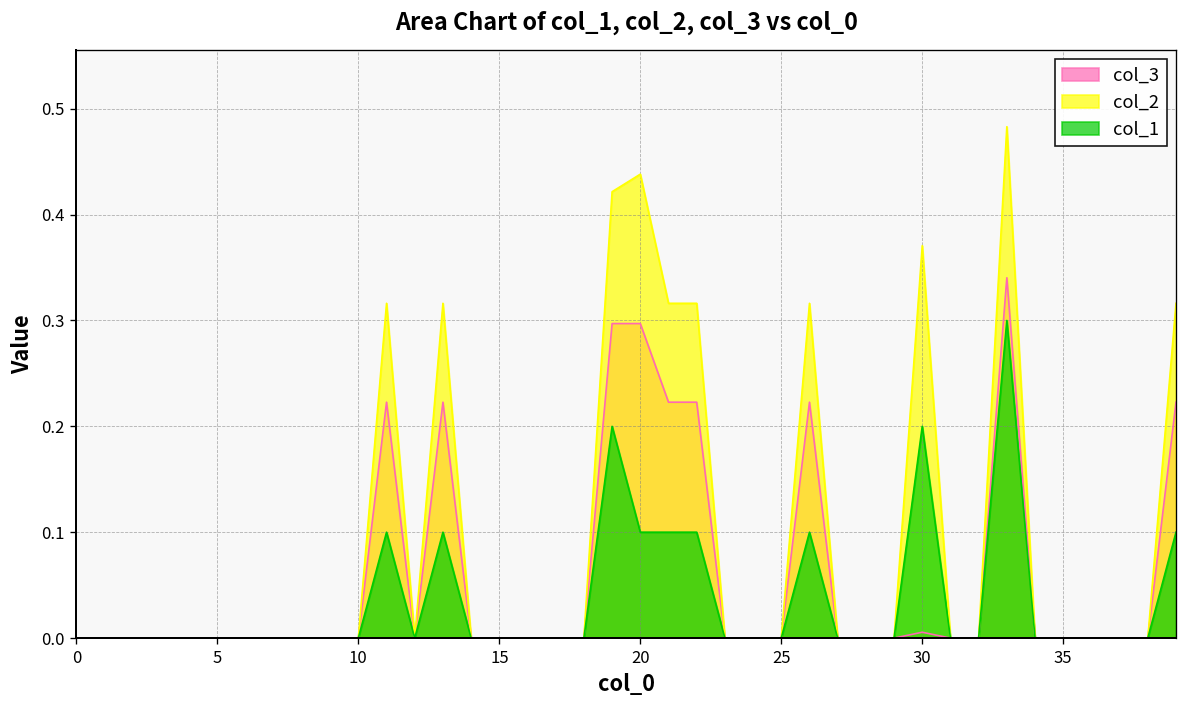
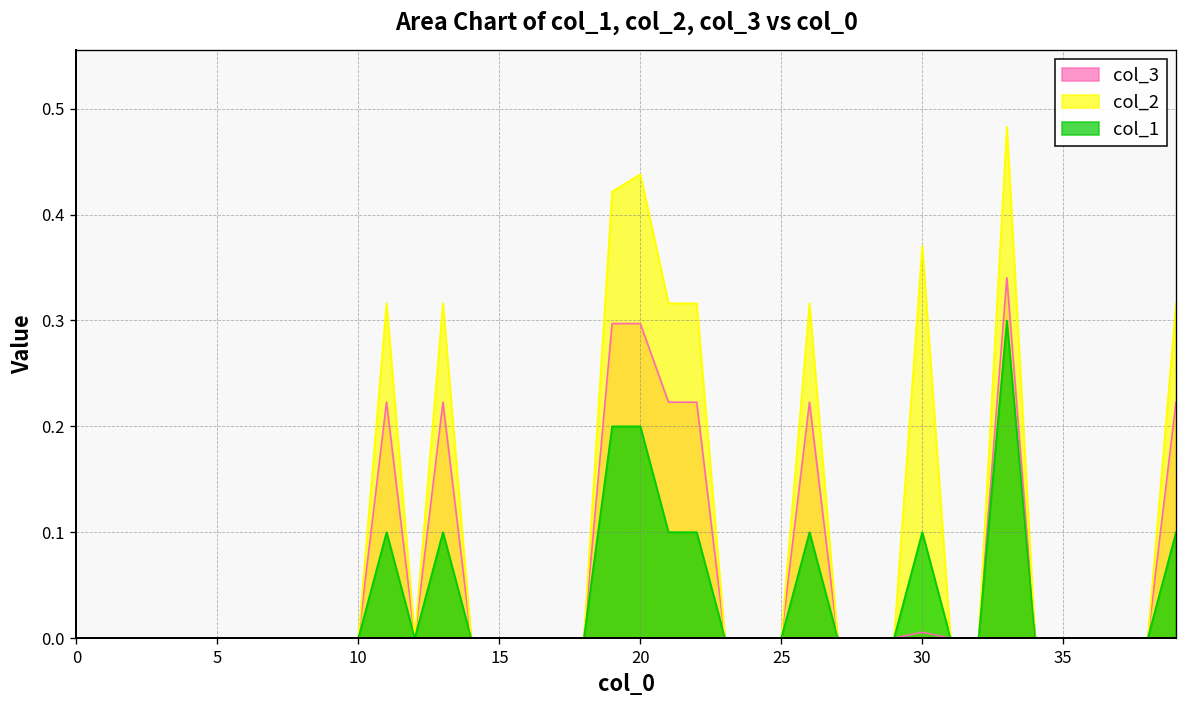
col_1, 20: 0.1 -> 0.2
col_1, 30: 0.2 -> 0.1
